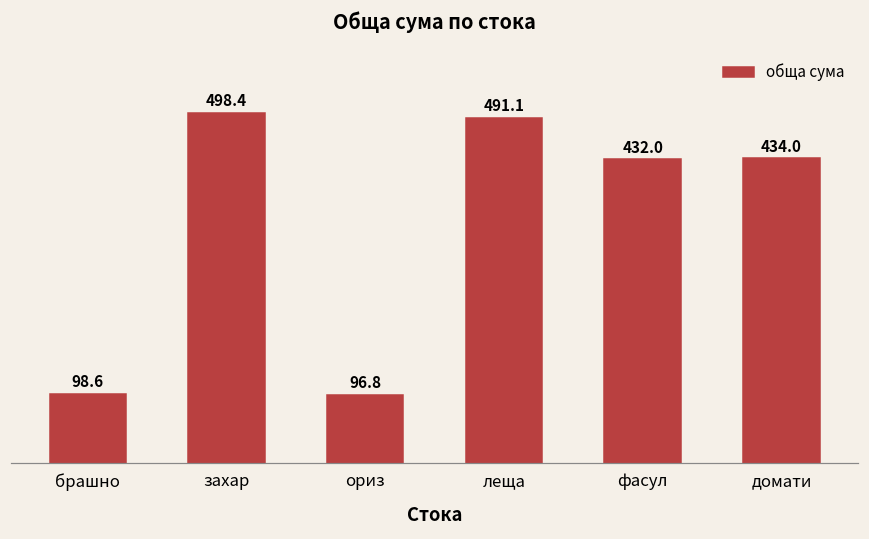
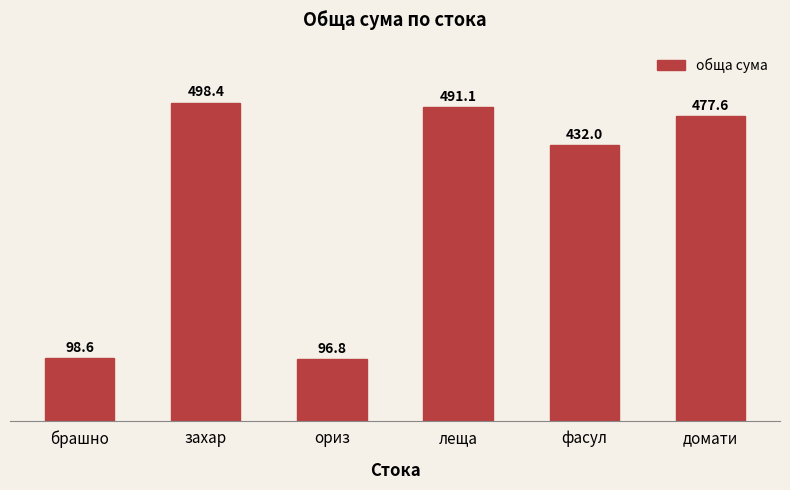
домати: 434.0 -> 477.6
